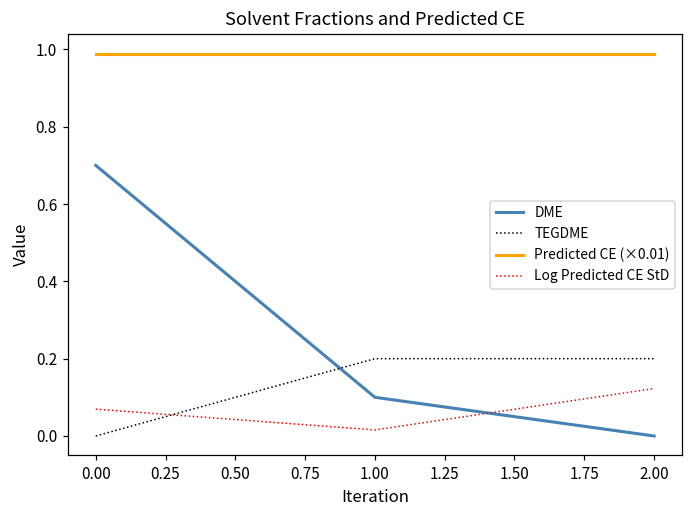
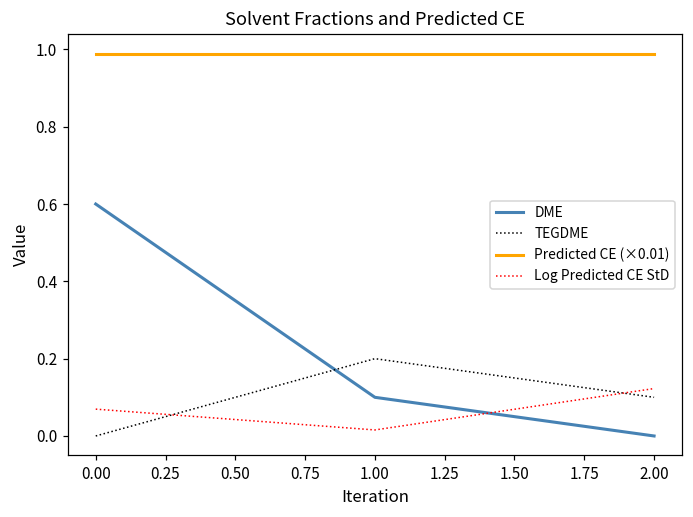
DME, 0.00: 0.7 -> 0.6
TEGDME, 2.00: 0.2 -> 0.1
